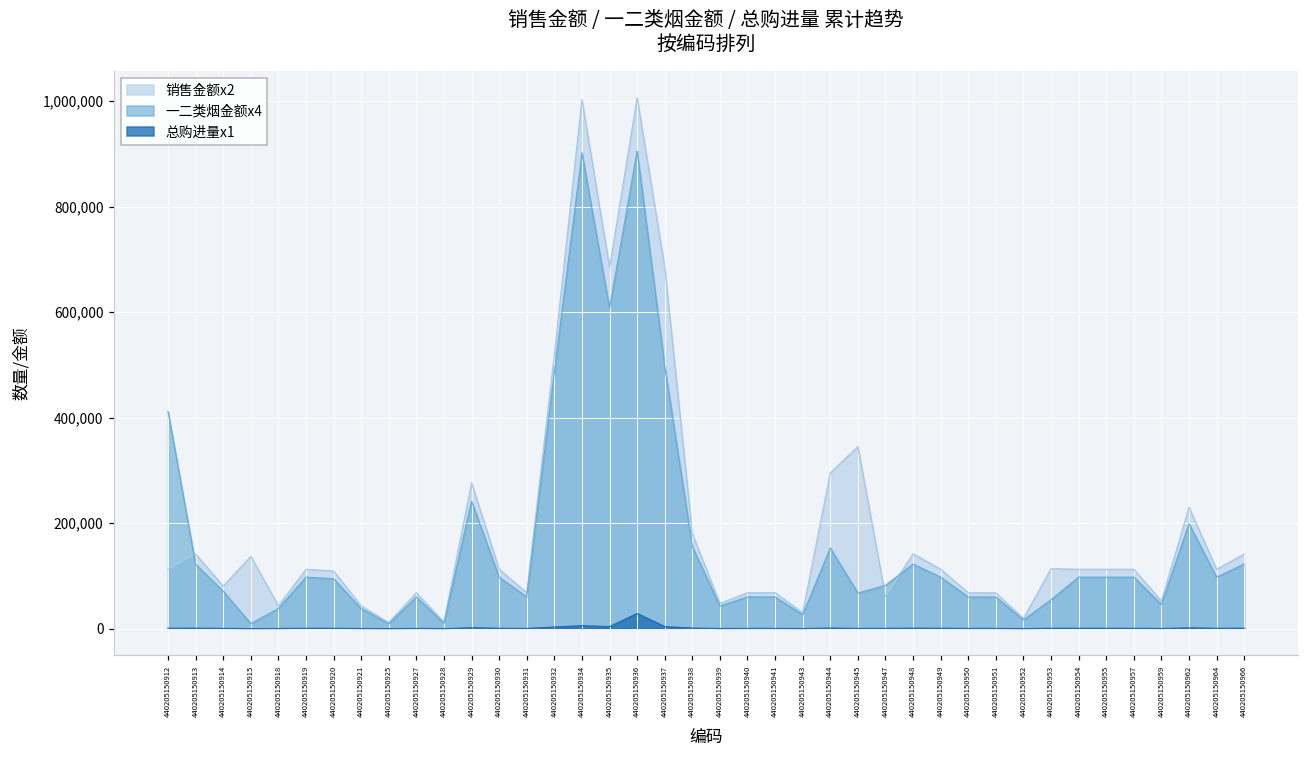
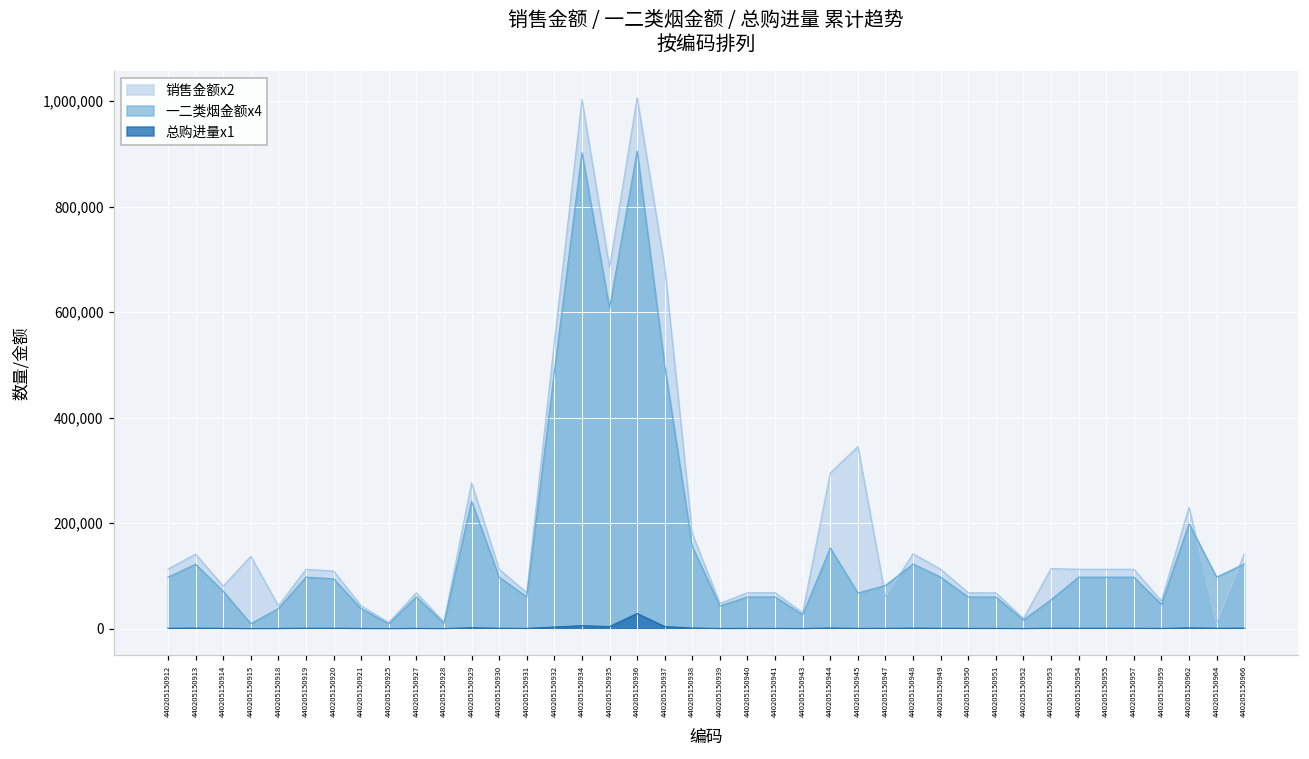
一二类烟金额x4, 440205150912: 410,000 -> 100,000
销售金额x2, 440205150932: 520,000 -> 540,000
销售金额x2, 440205150964: 110,000 -> 10,000
